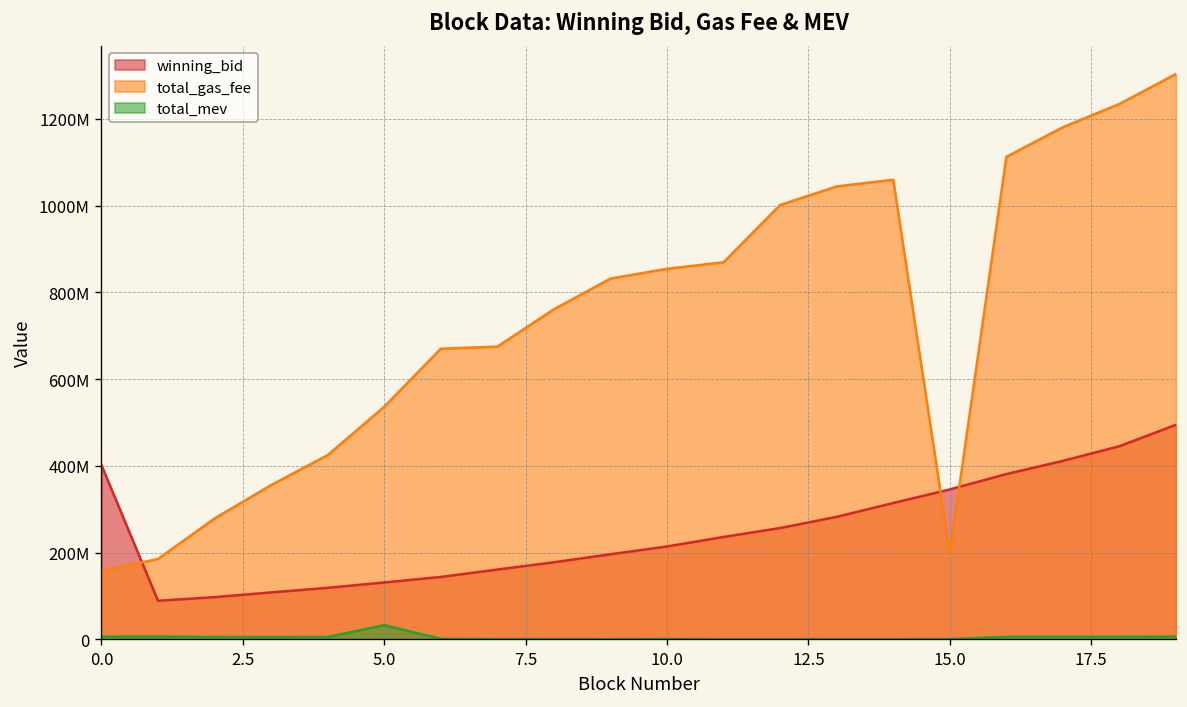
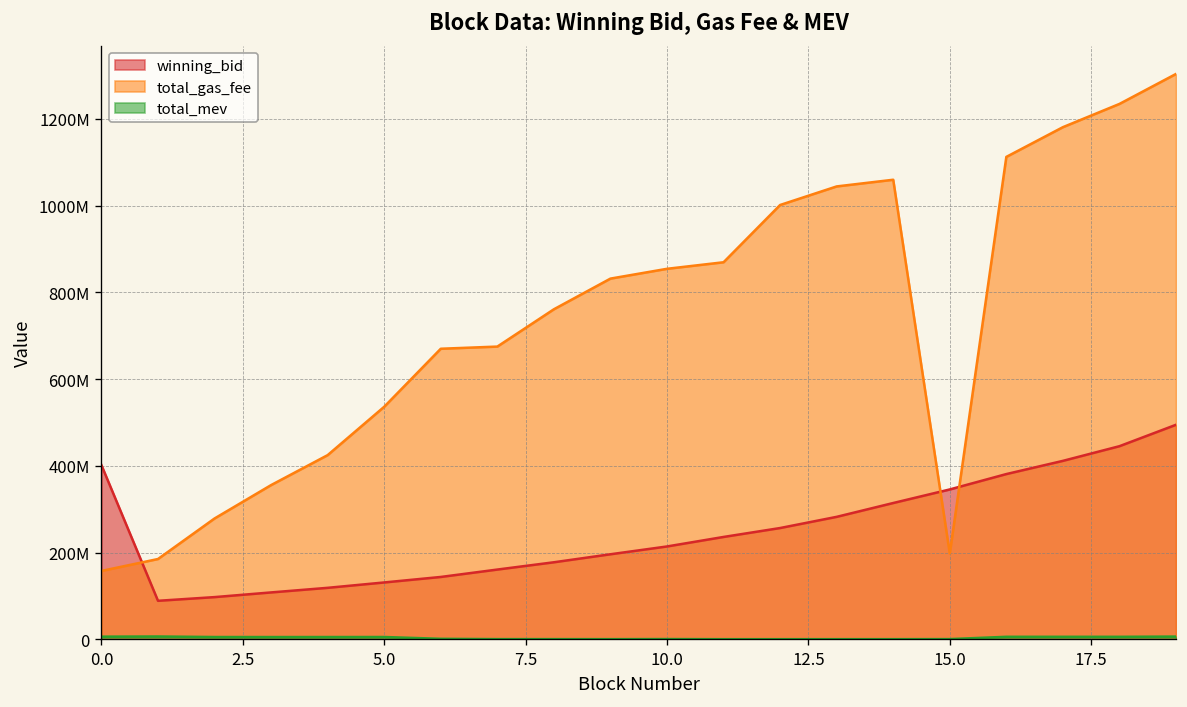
total_mev, 5.0: 30000000 -> 10000000
